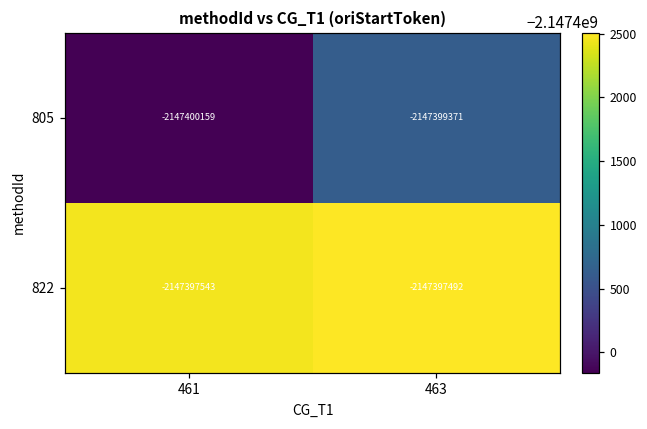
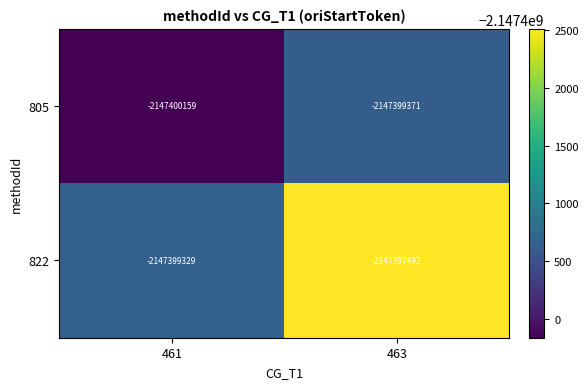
822, 461: -2147397543 -> -2147399329
